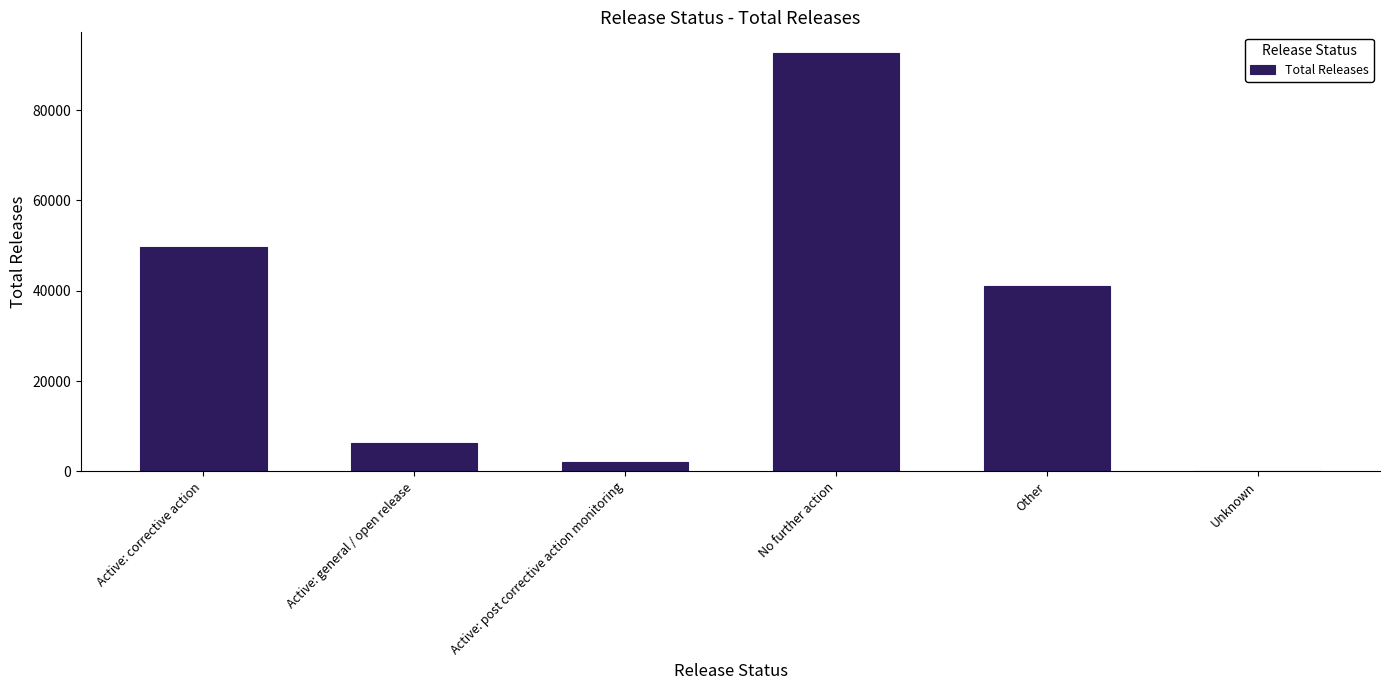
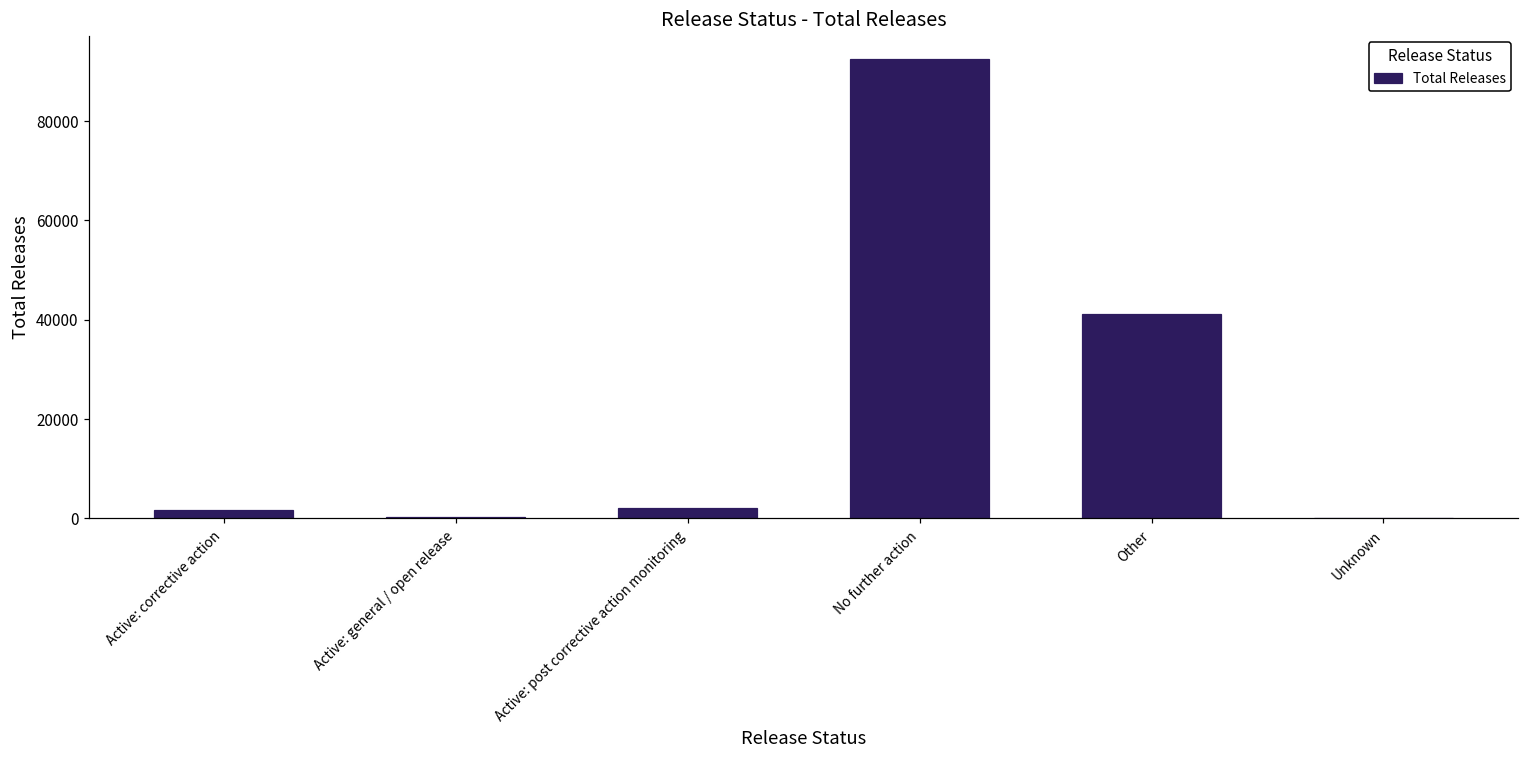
Active: corrective action: 50000 -> 2000
Active: general / open release: 6000 -> 0
